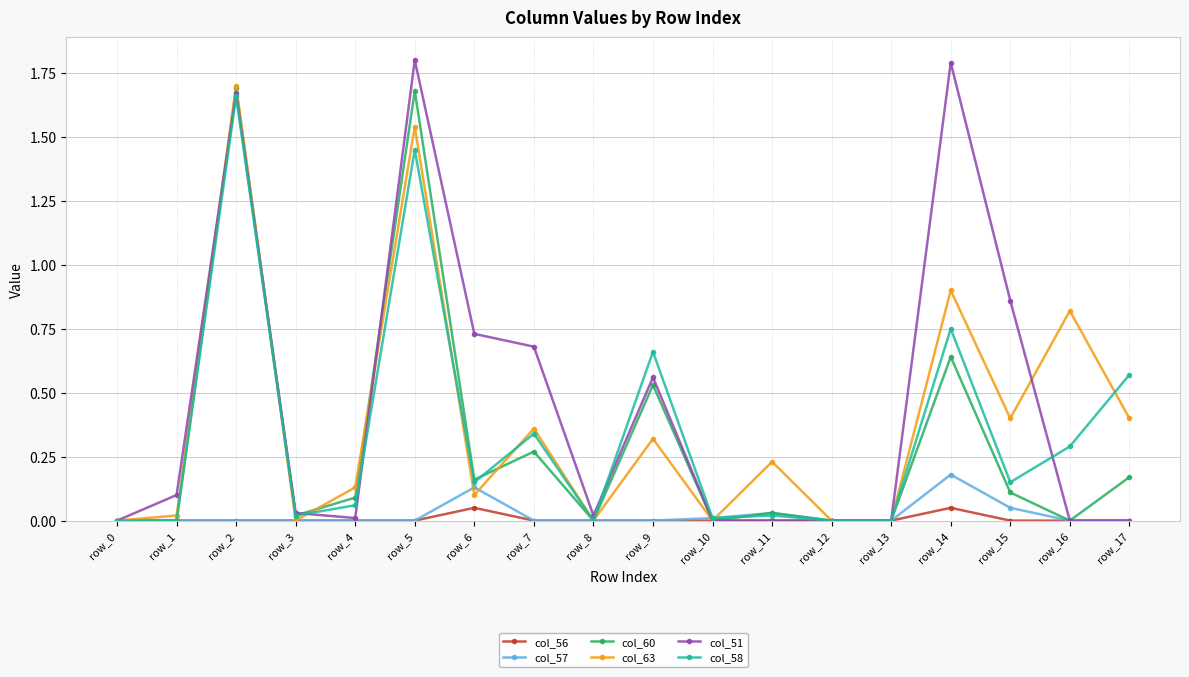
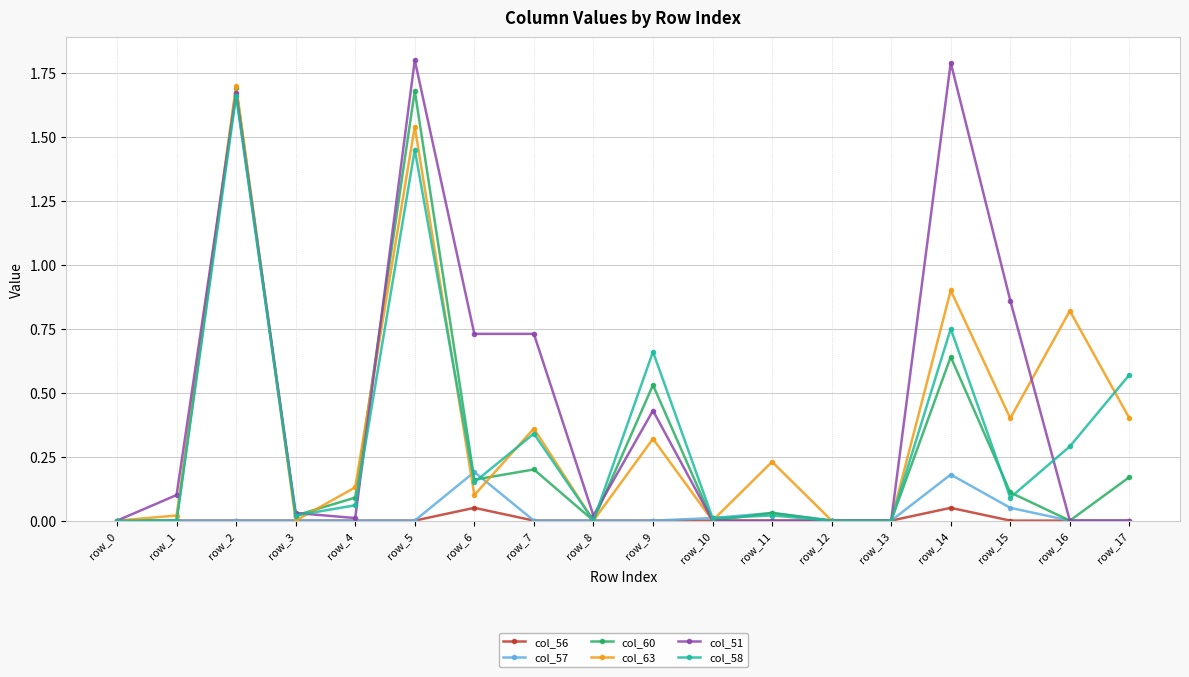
col_57, row_6: 0.13 -> 0.19
col_60, row_7: 0.27 -> 0.20
col_51, row_7: 0.68 -> 0.73
col_51, row_9: 0.56 -> 0.43
col_58, row_15: 0.15 -> 0.09
